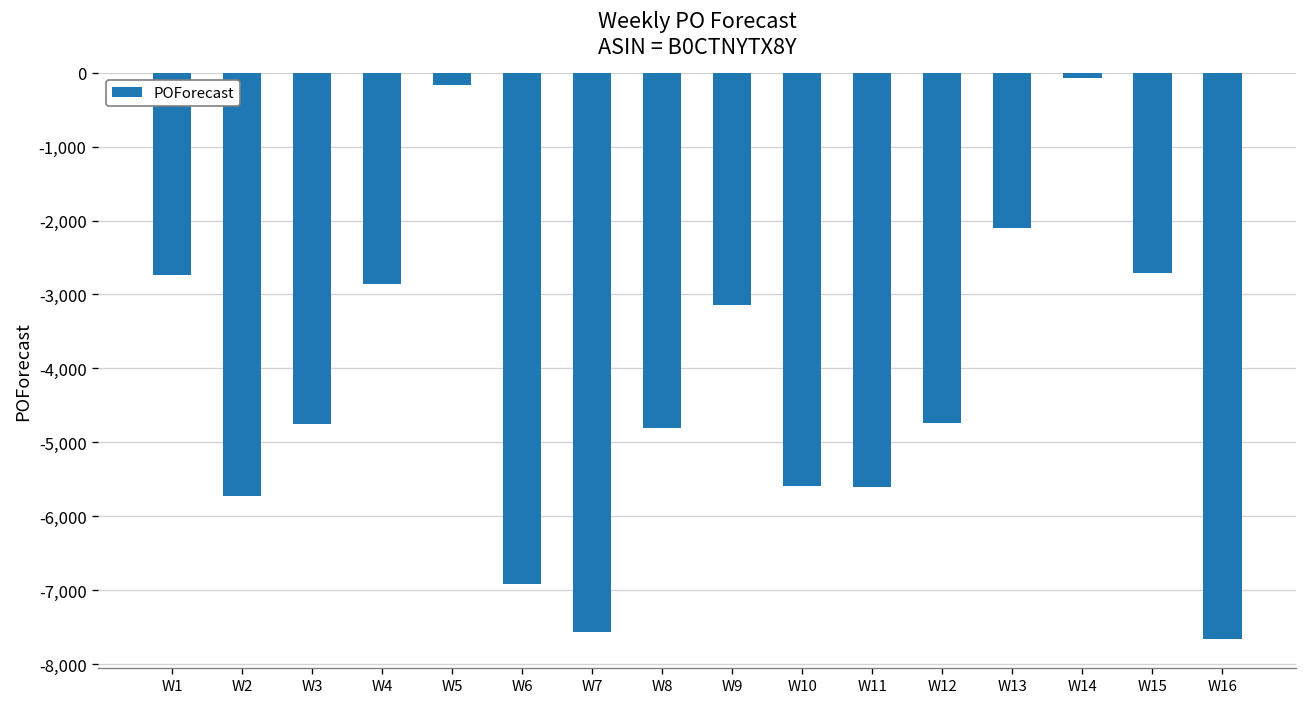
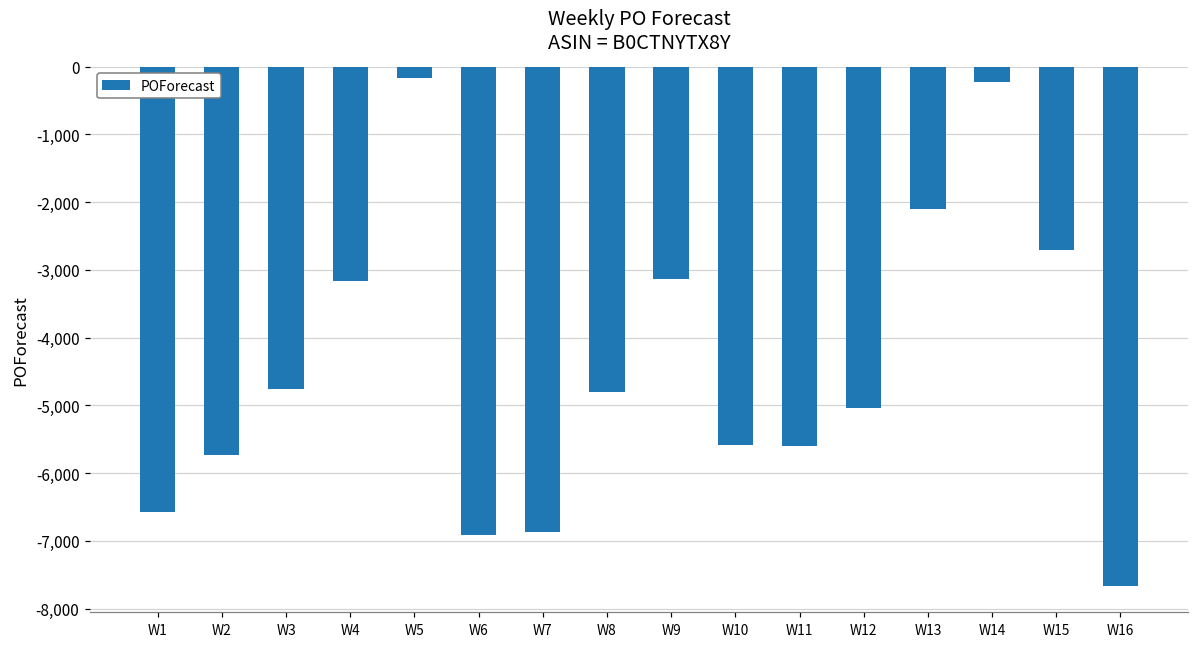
W1: -2,700 -> -6,600
W4: -2,900 -> -3,200
W7: -7,600 -> -6,900
W12: -4,700 -> -5,000
W14: -100 -> -200
